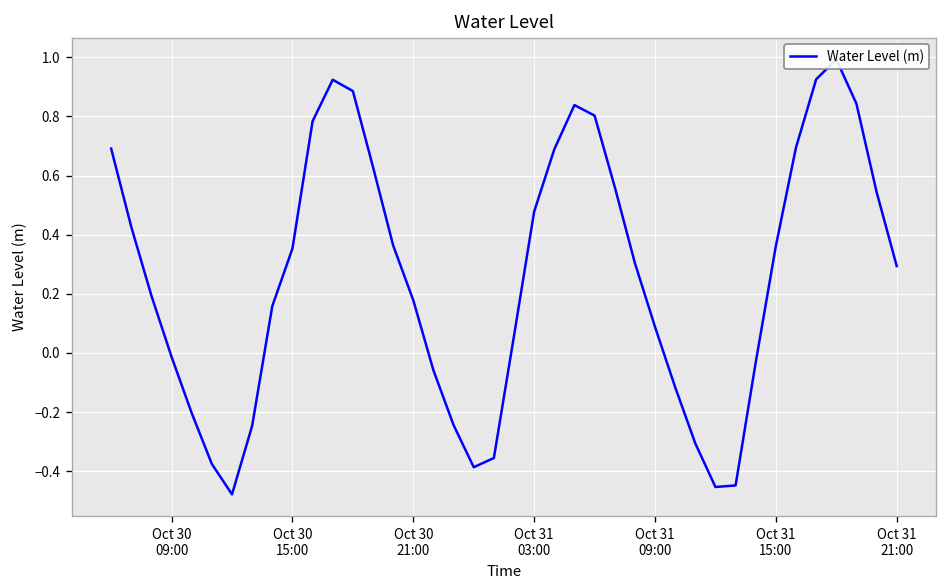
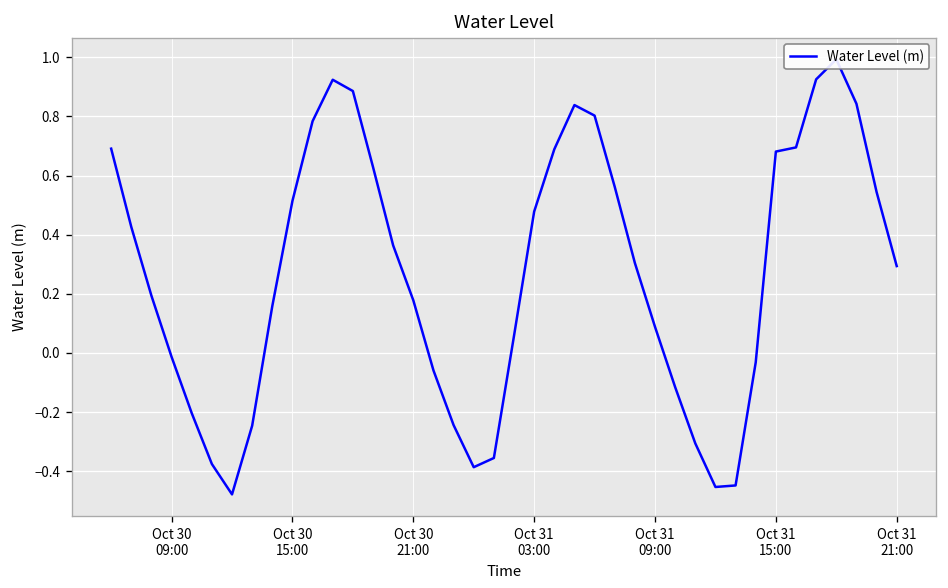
Oct 30 15:00: 0.35 -> 0.51
Oct 31 15:00: 0.36 -> 0.68
